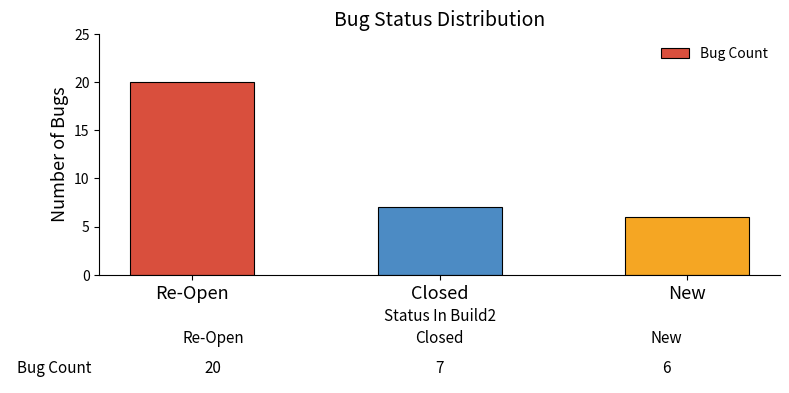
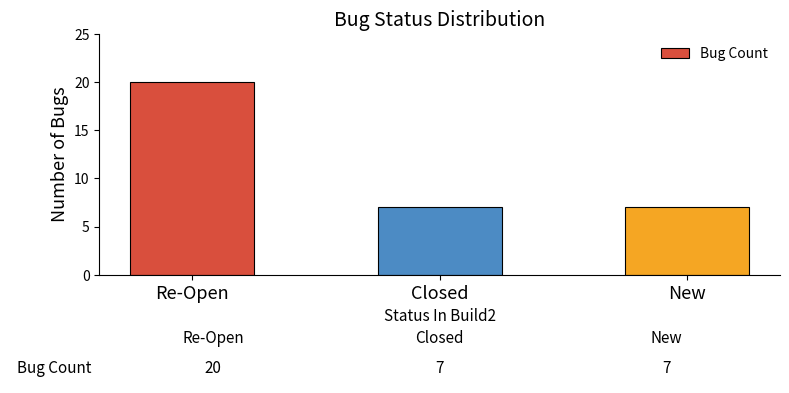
New: 6 -> 7
